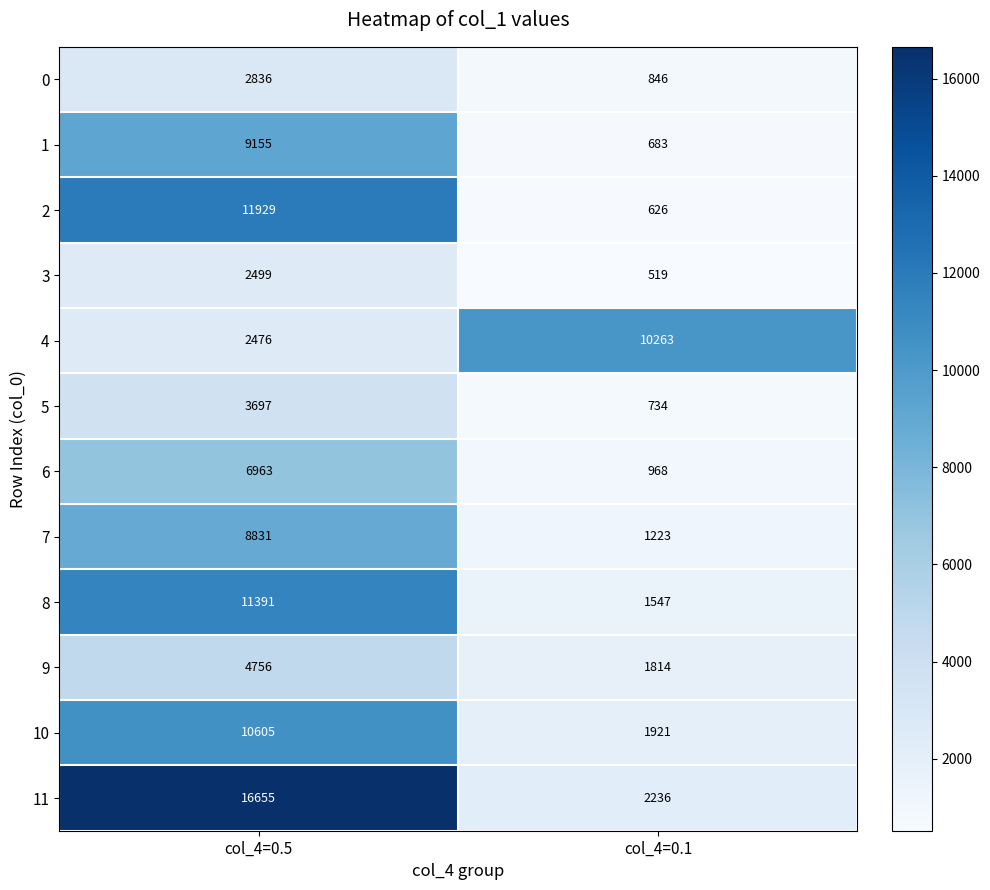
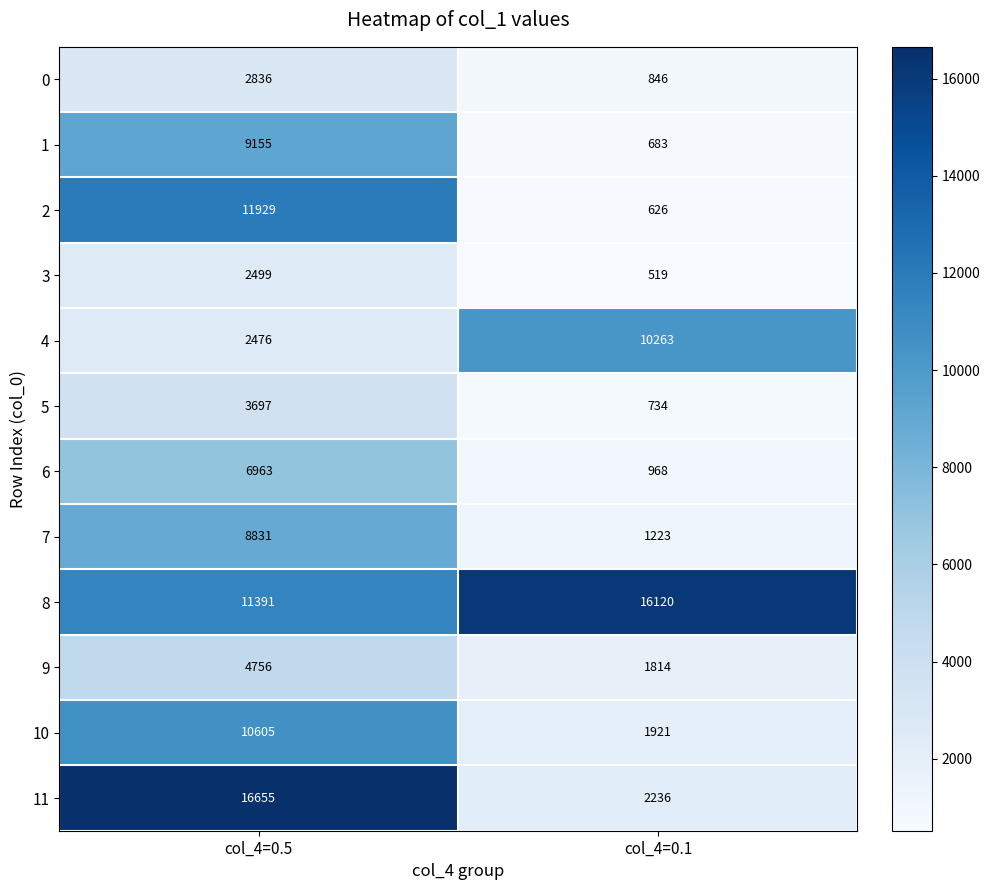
8, col_4=0.1: 1547 -> 16120
